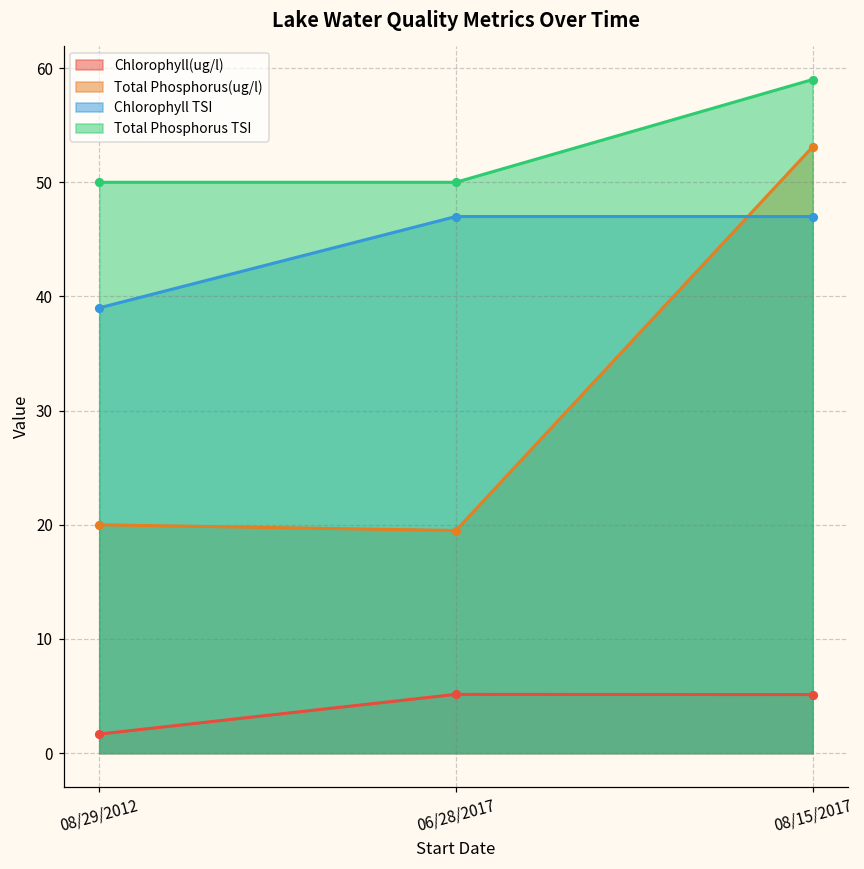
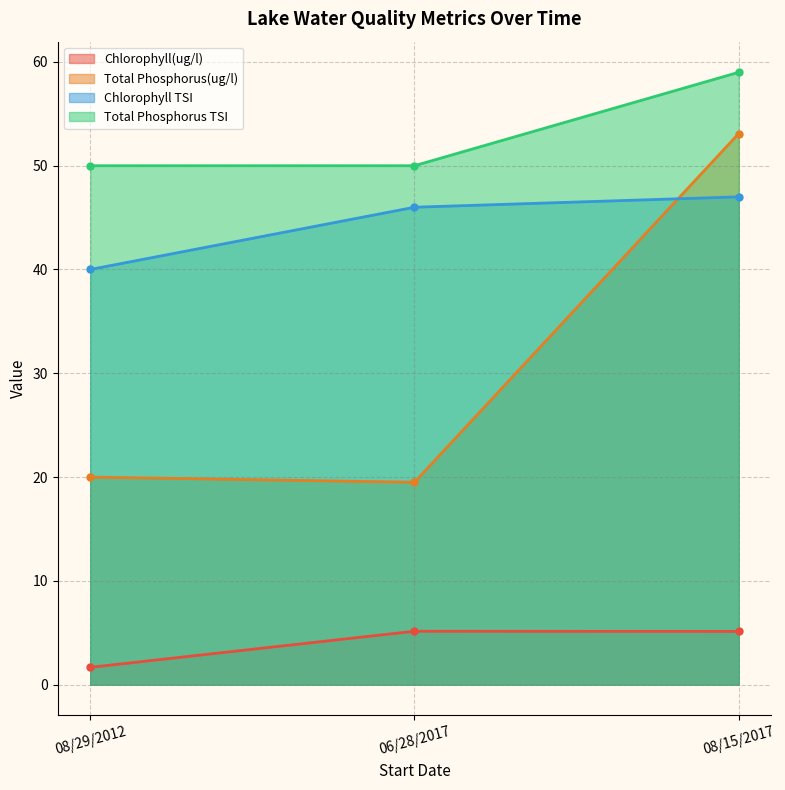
Chlorophyll TSI, 08/29/2012: 39 -> 40
Chlorophyll TSI, 06/28/2017: 47 -> 46
